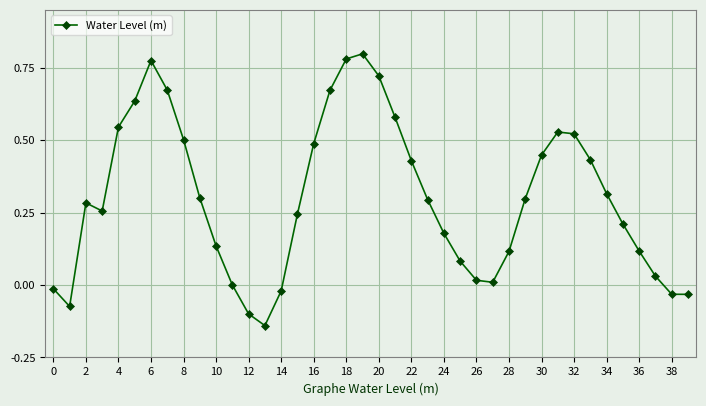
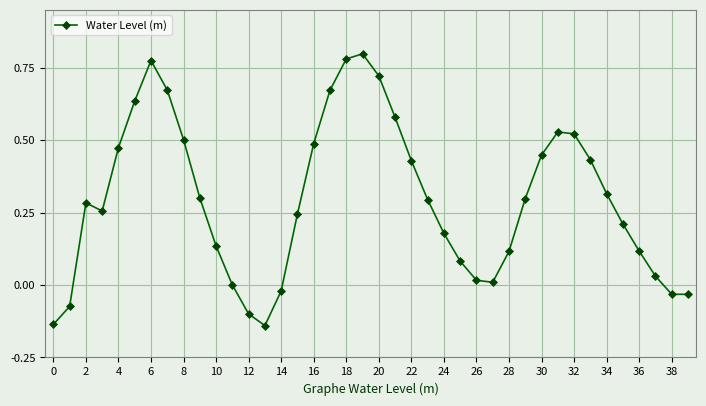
0: -0.01 -> -0.14
4: 0.55 -> 0.47
